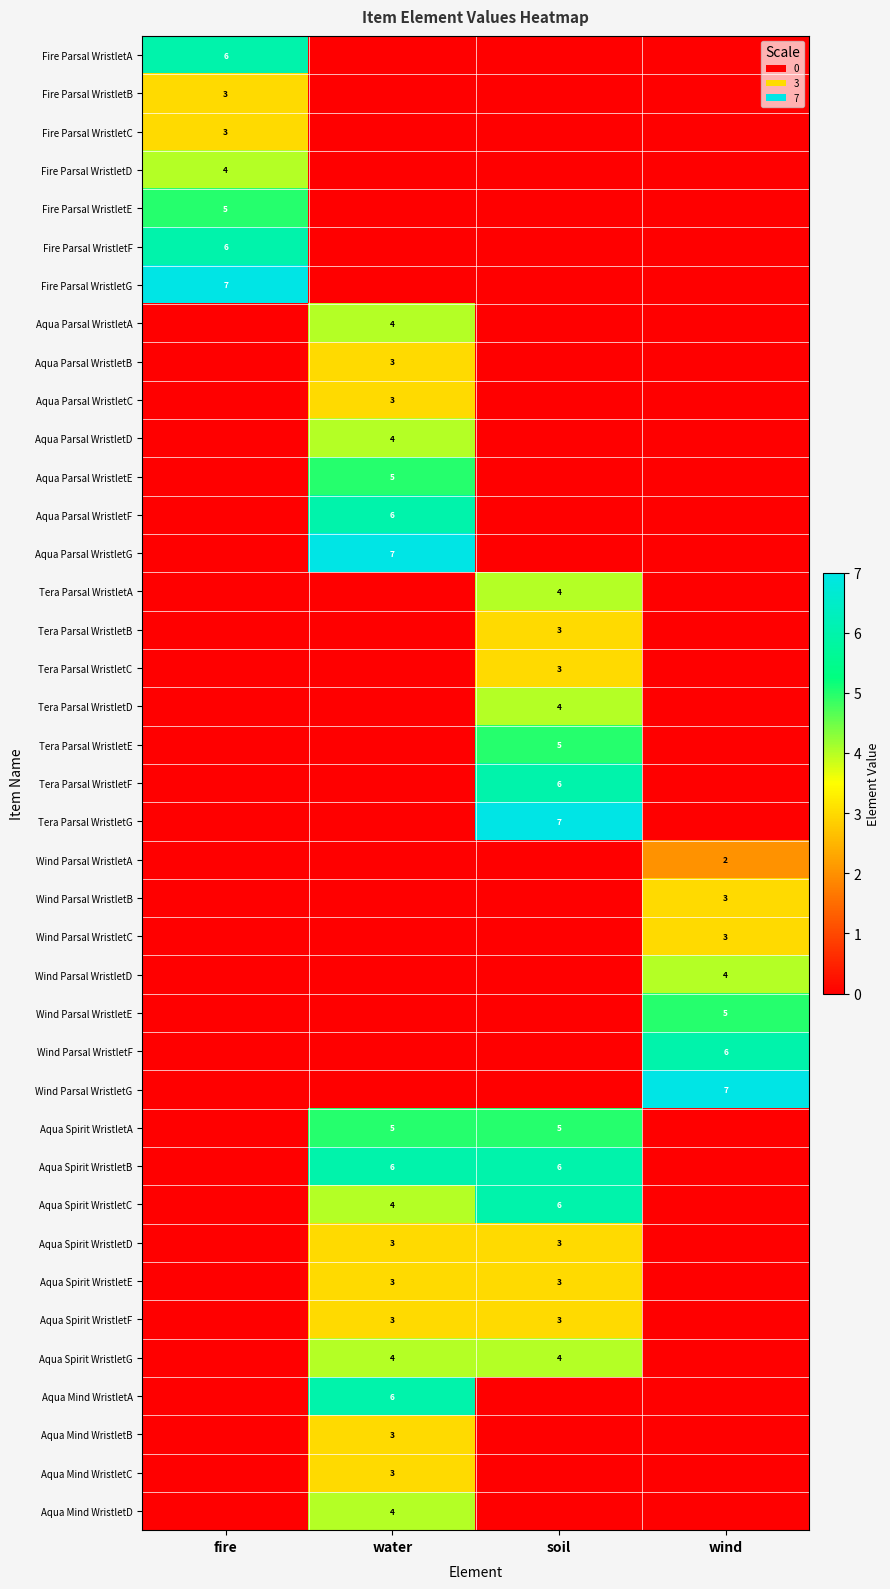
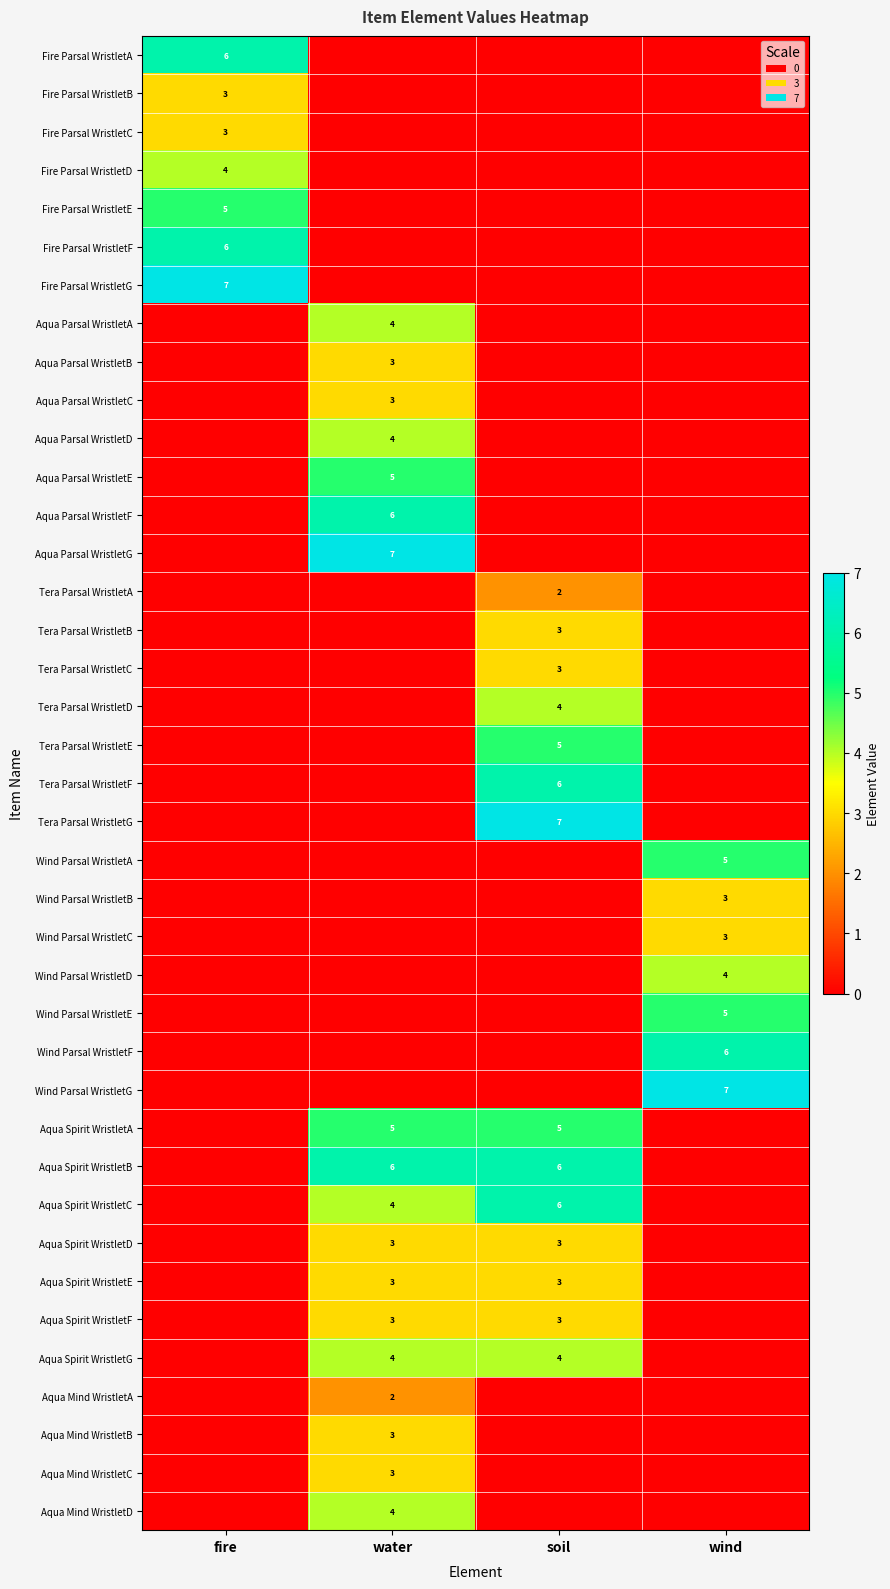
Tera Parsal WristletA, soil: 4 -> 2
Wind Parsal WristletA, wind: 2 -> 5
Aqua Mind WristletA, water: 6 -> 2
